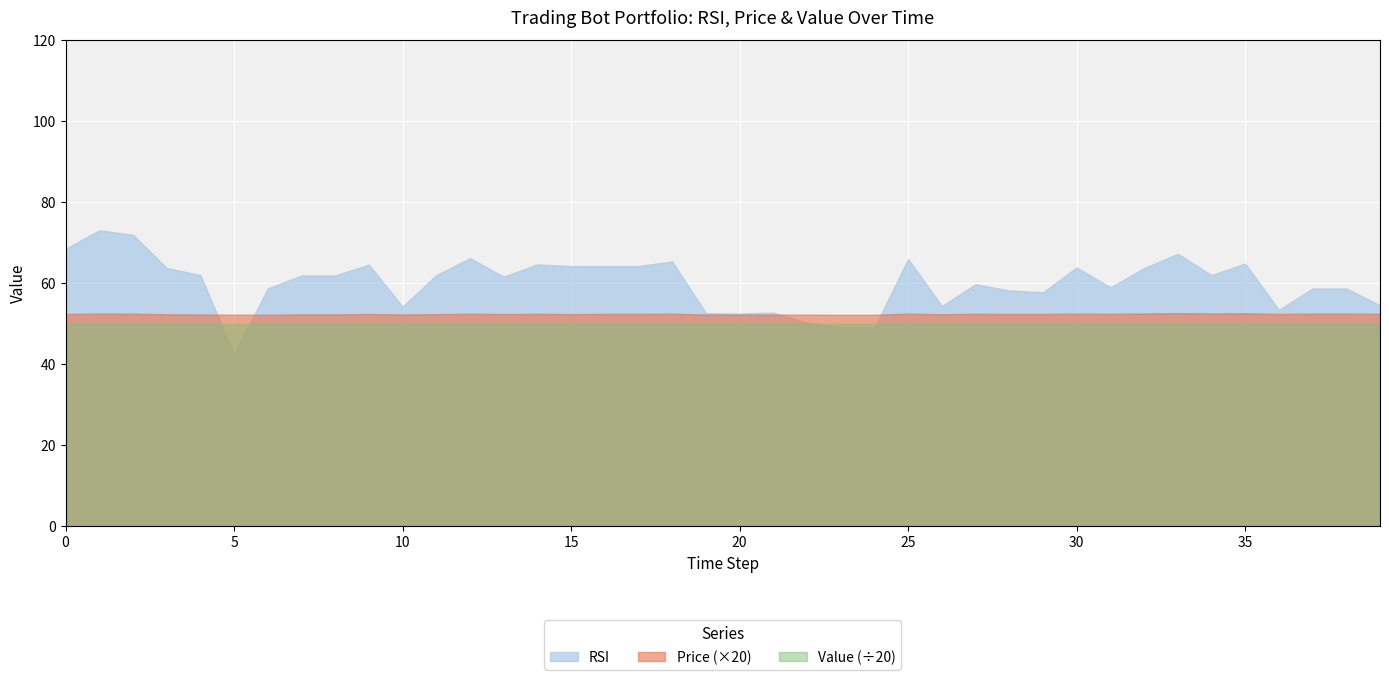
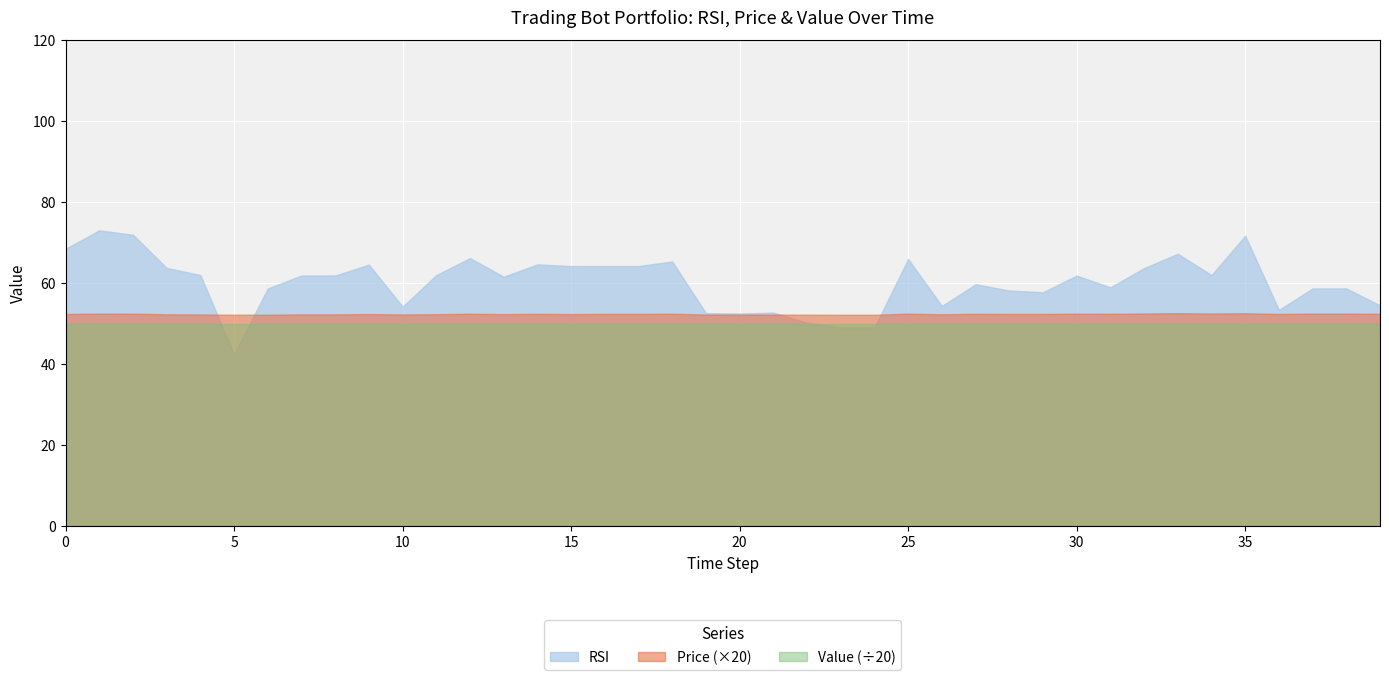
RSI, 30: 64 -> 62
RSI, 35: 65 -> 72
